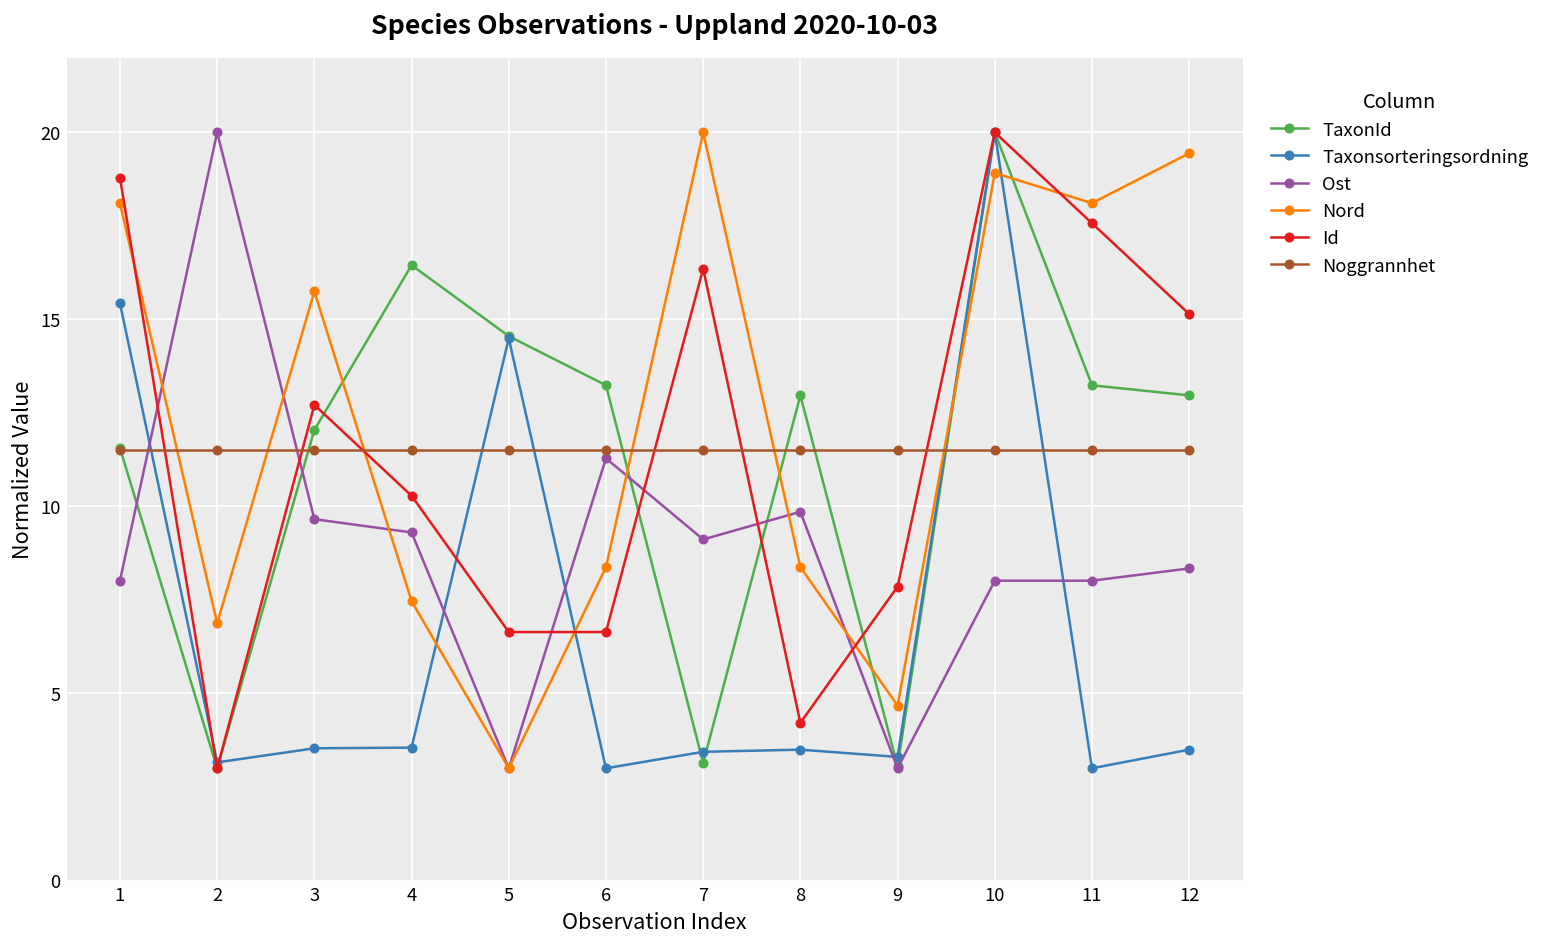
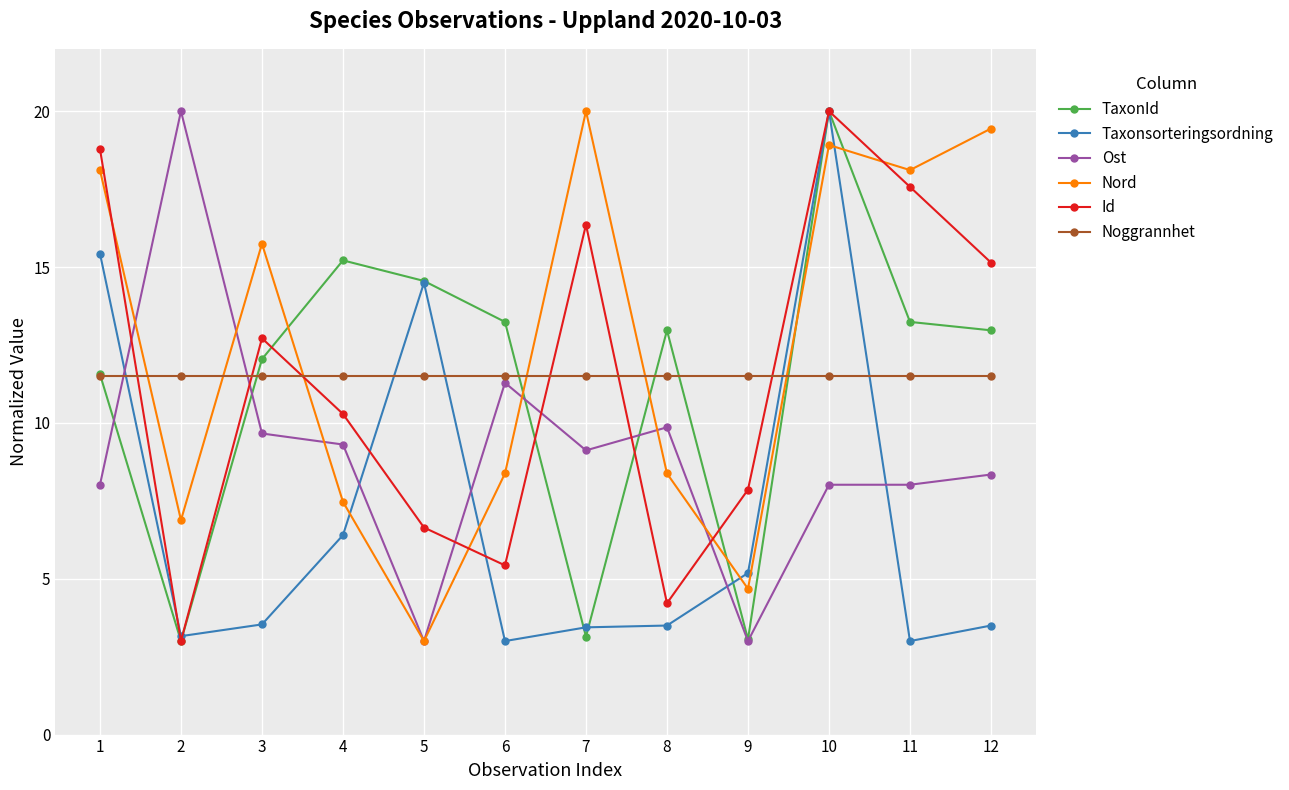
TaxonId, 4: 16.5 -> 15.2
Taxonsorteringsordning, 4: 3.6 -> 6.4
Id, 6: 6.6 -> 5.4
Taxonsorteringsordning, 9: 3.3 -> 5.2
